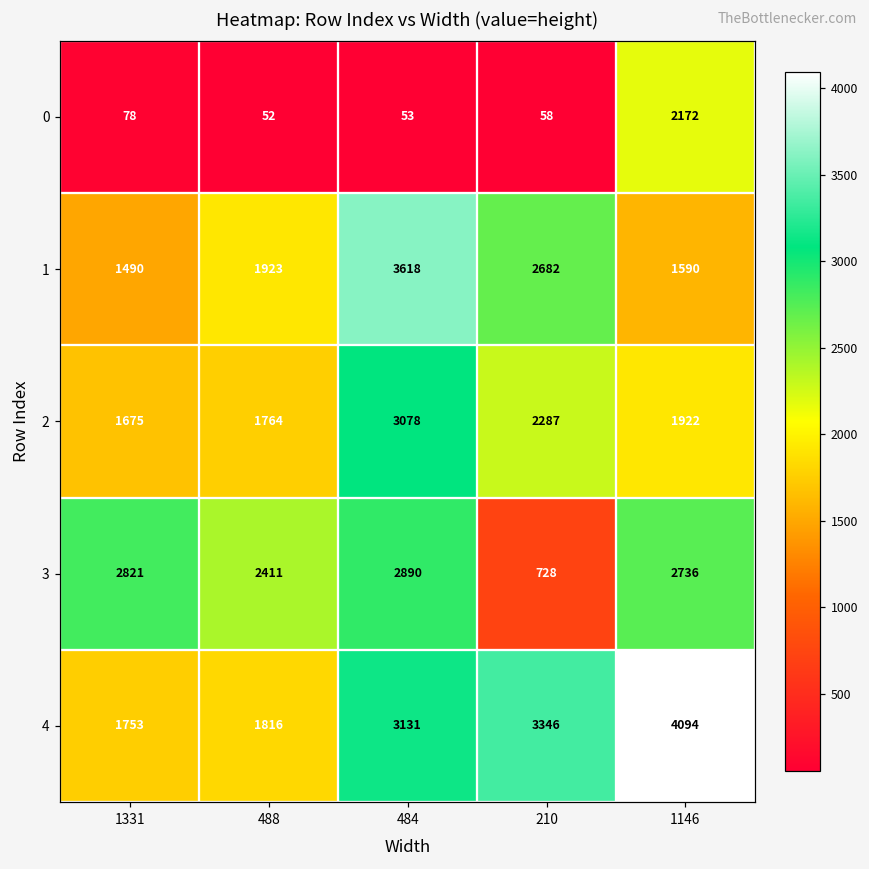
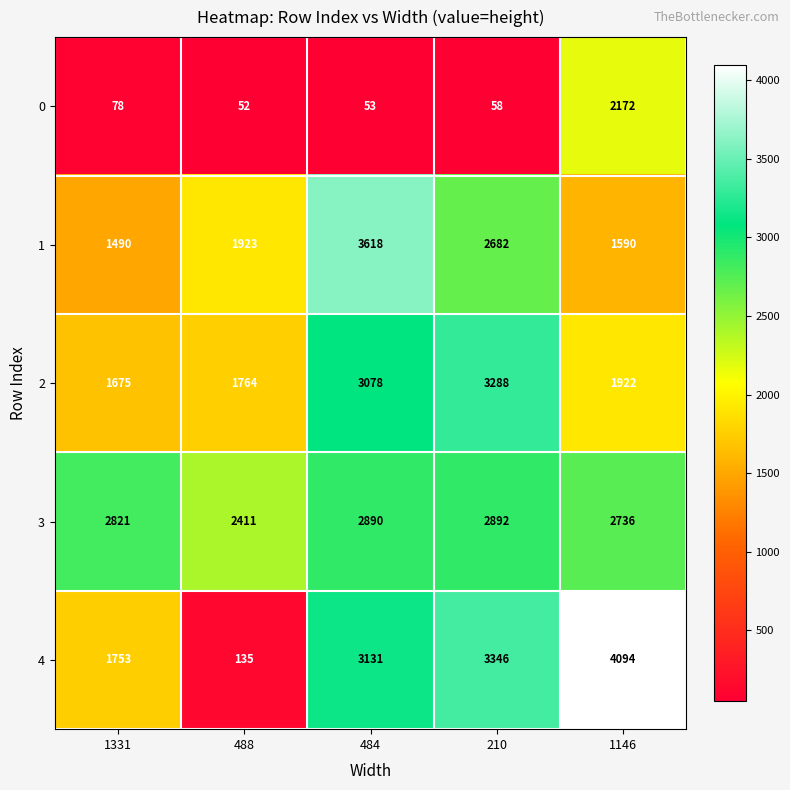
2, 210: 2287 -> 3288
3, 210: 728 -> 2892
4, 488: 1816 -> 135
